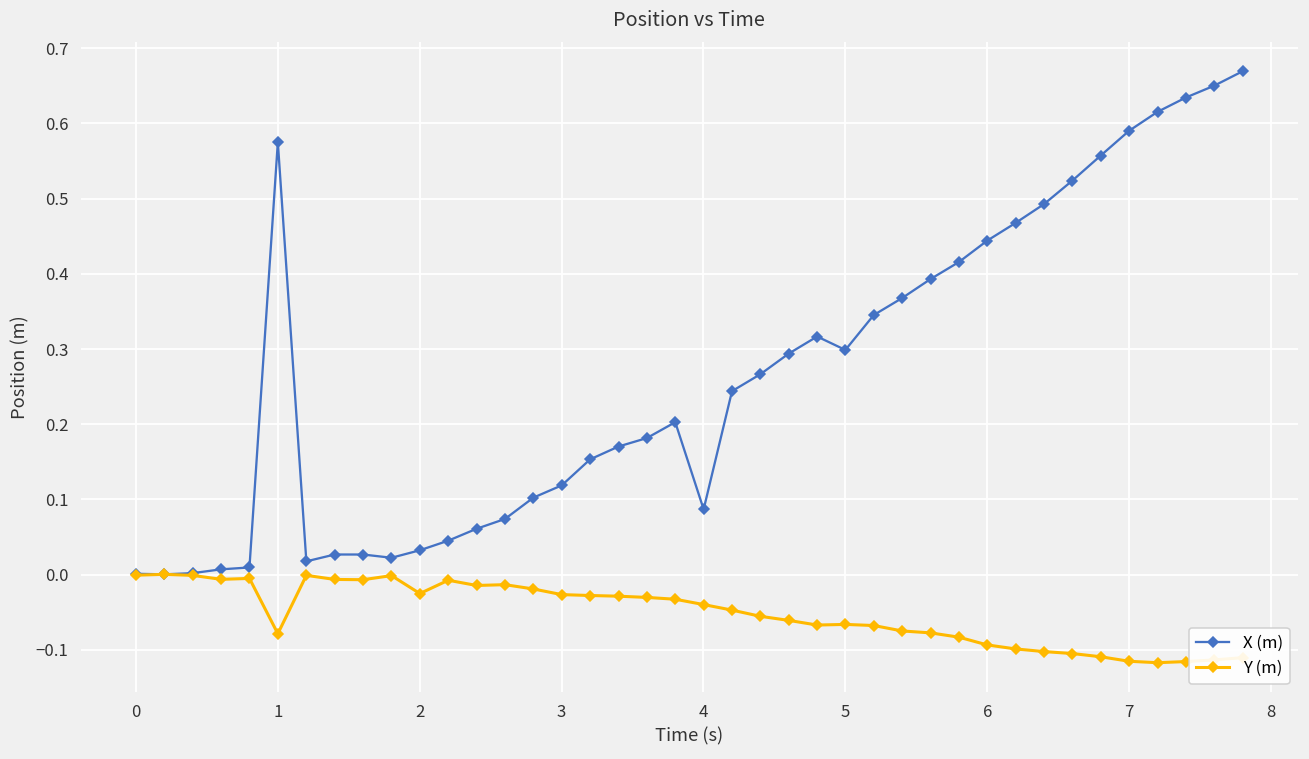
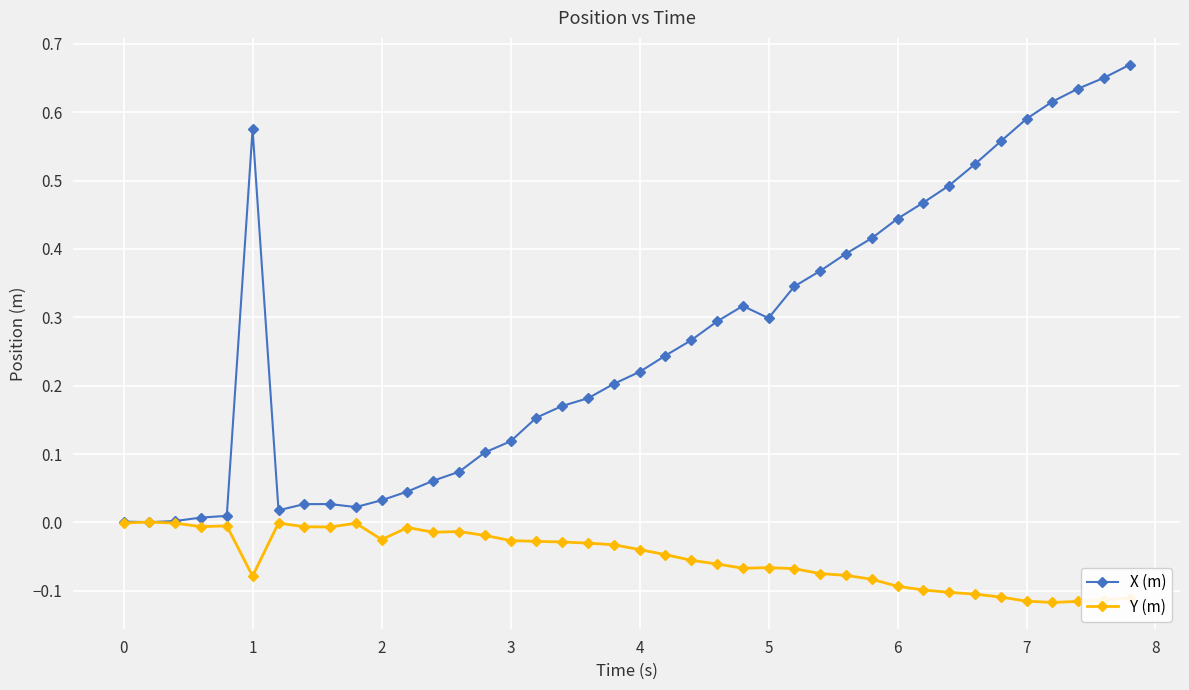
X (m), 4: 0.09 -> 0.22
